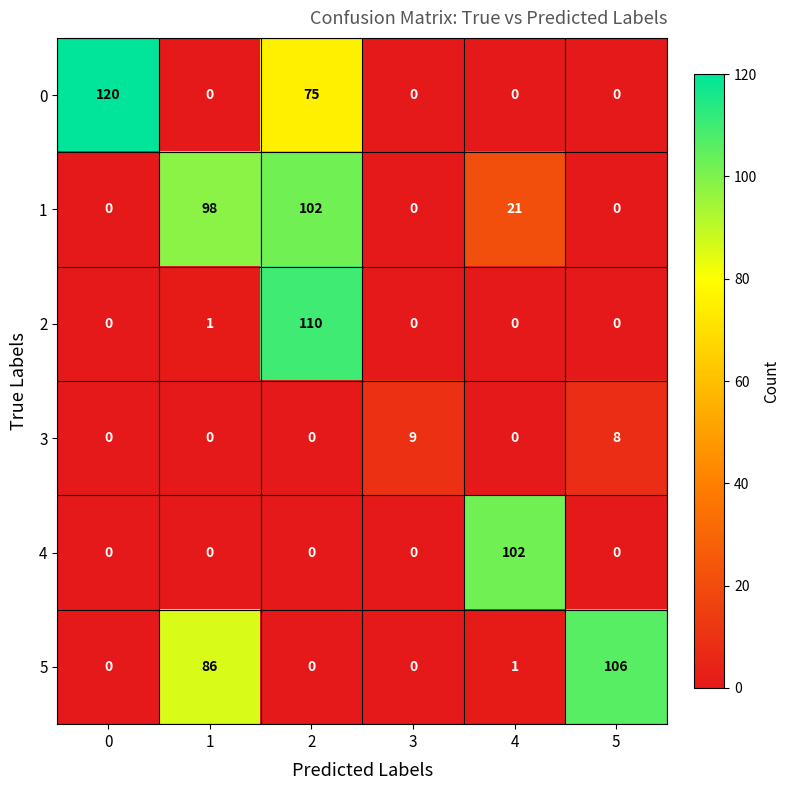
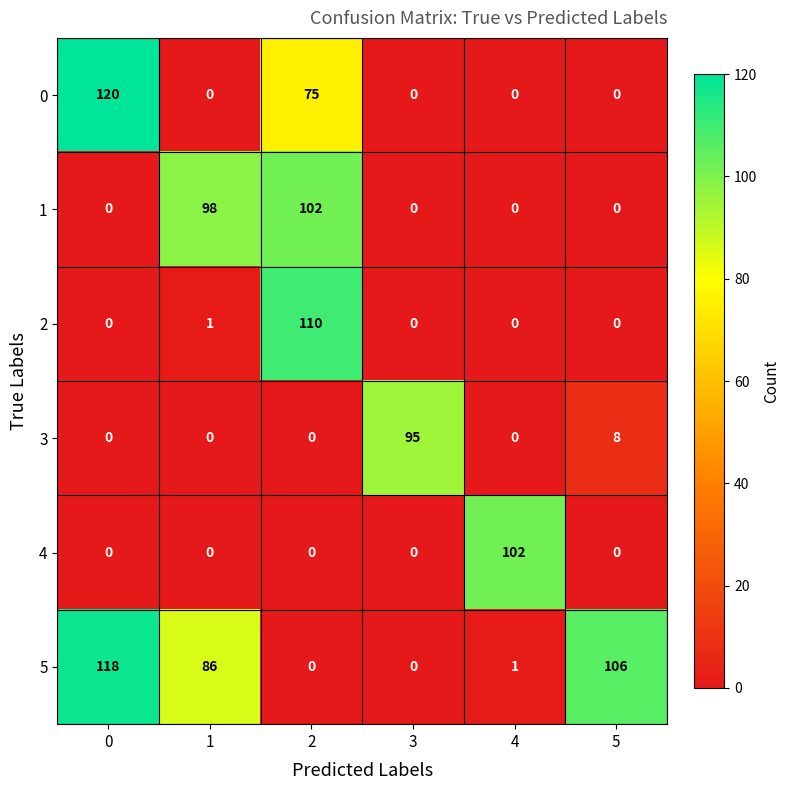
1, 4: 21 -> 0
3, 3: 9 -> 95
5, 0: 0 -> 118
